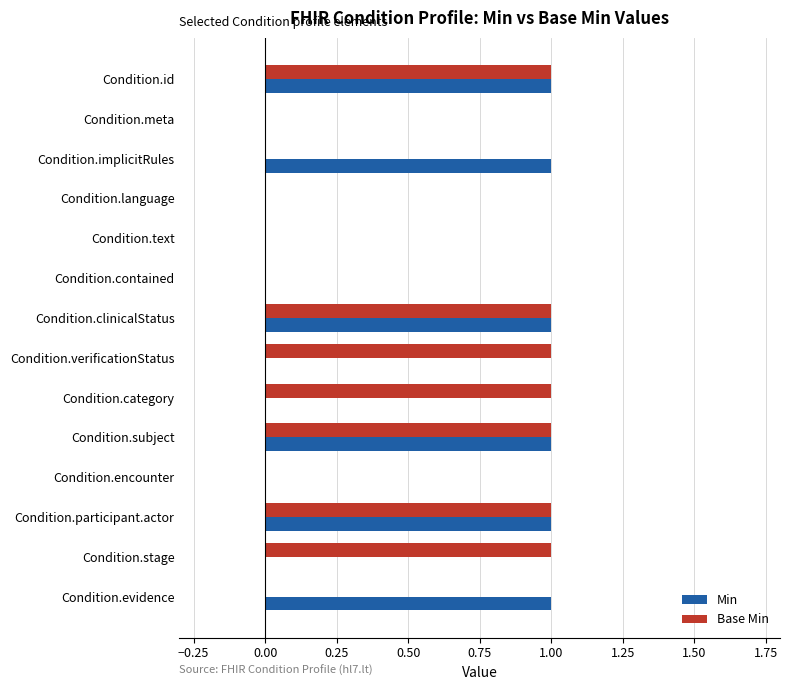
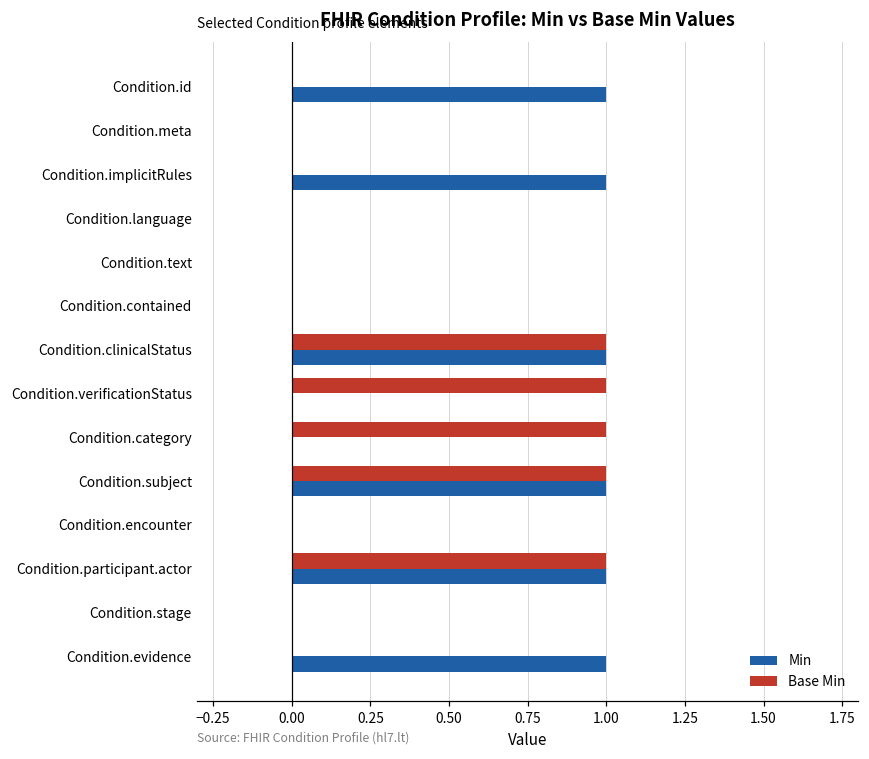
Base Min, Condition.id: 1 -> 0
Base Min, Condition.stage: 1 -> 0
